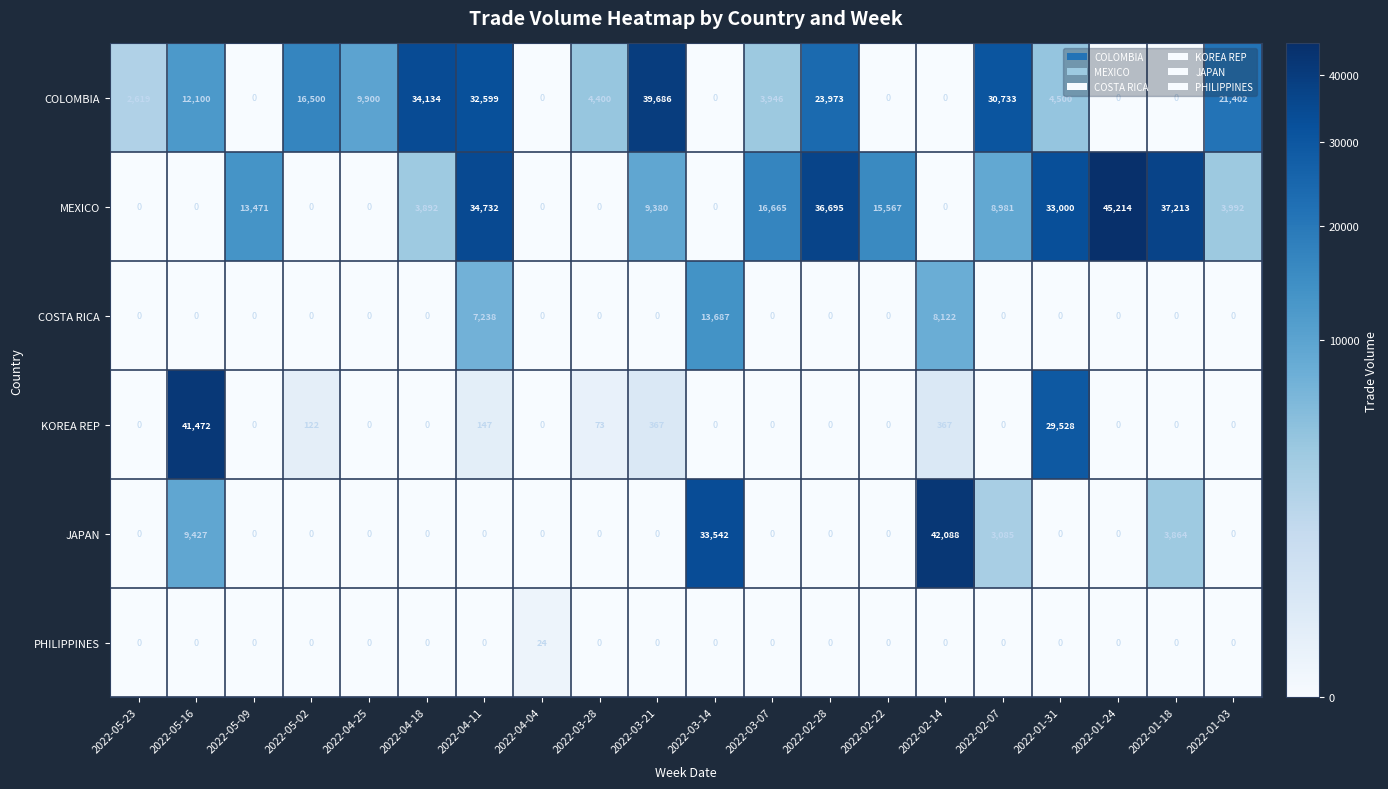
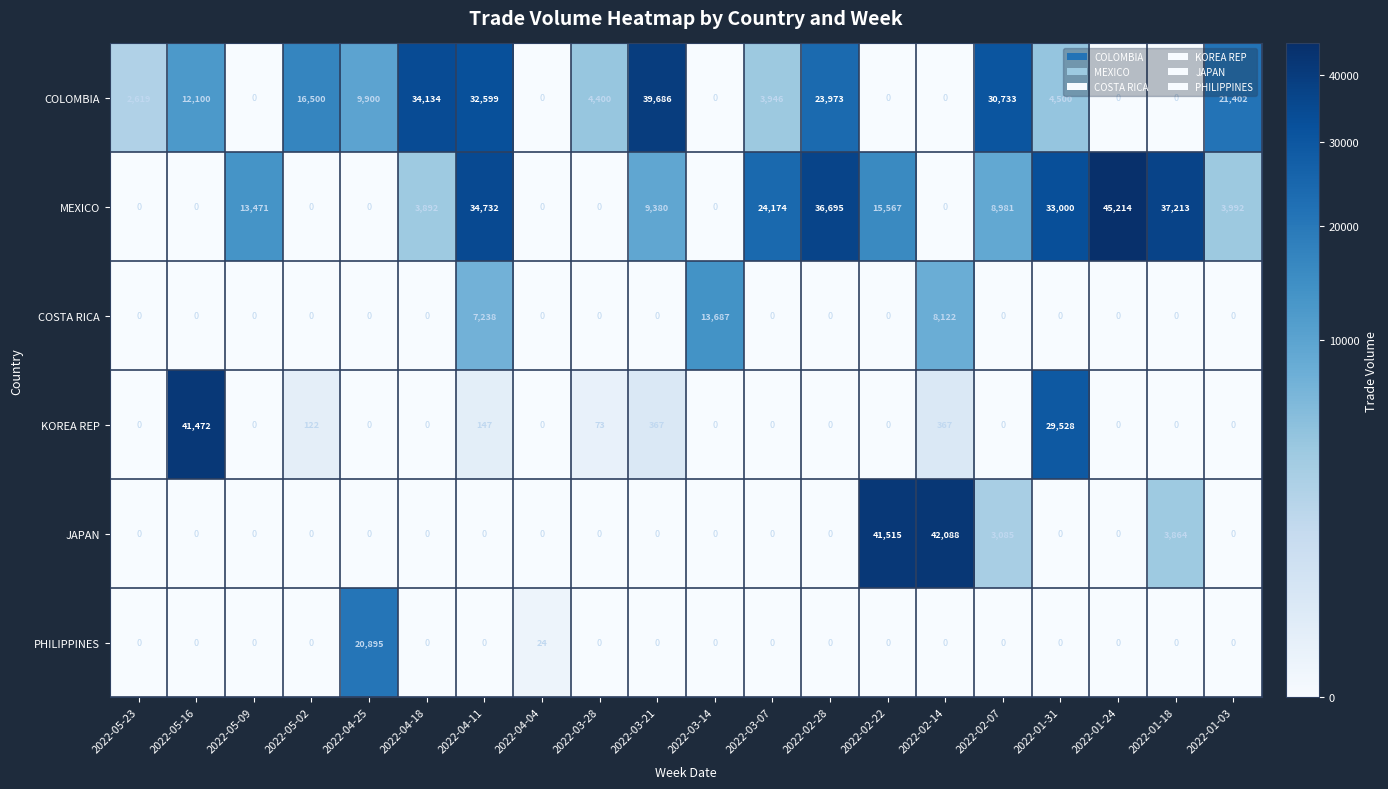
MEXICO, 2022-03-07: 16,665 -> 24,174
JAPAN, 2022-05-16: 9,427 -> 0
JAPAN, 2022-03-14: 33,542 -> 0
JAPAN, 2022-02-22: 0 -> 41,515
PHILIPPINES, 2022-04-25: 0 -> 20,895
